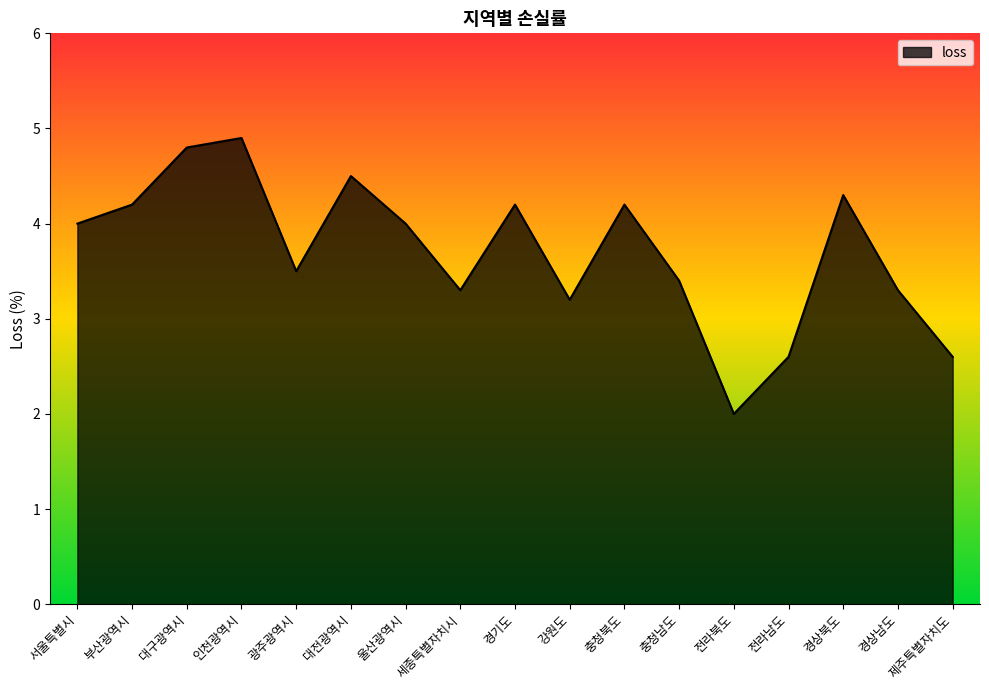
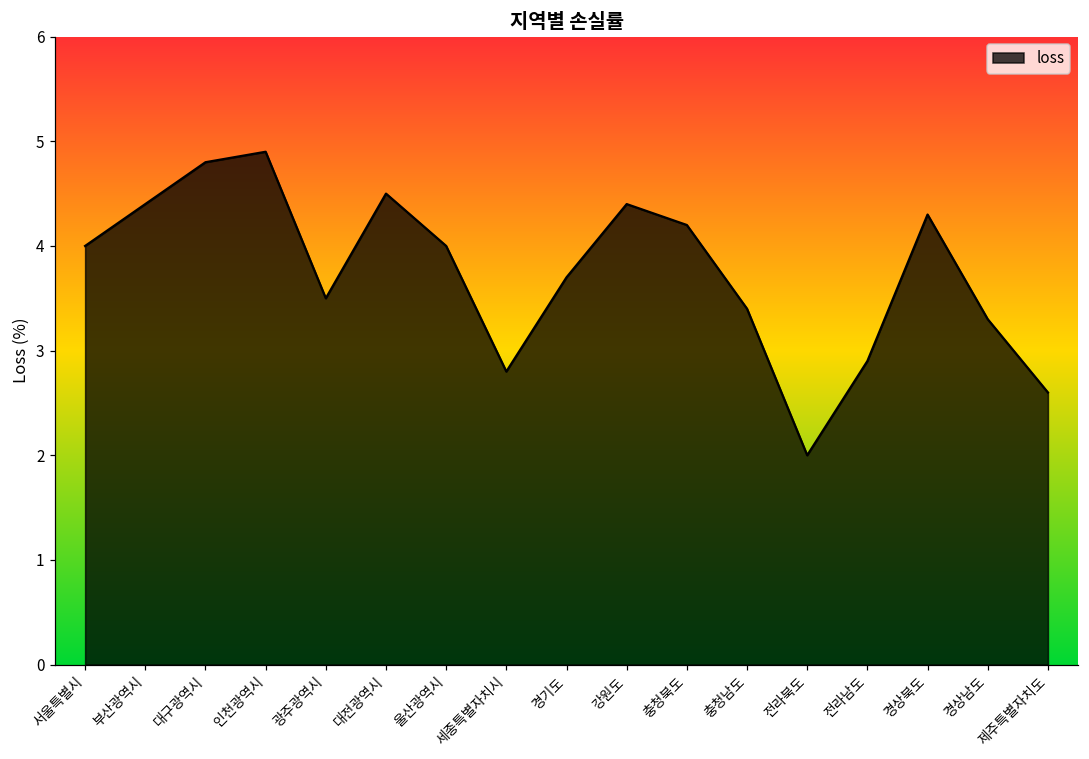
부산광역시: 4.2 -> 4.4
세종특별자치시: 3.3 -> 2.8
경기도: 4.2 -> 3.7
강원도: 3.2 -> 4.4
전라남도: 2.6 -> 2.9
